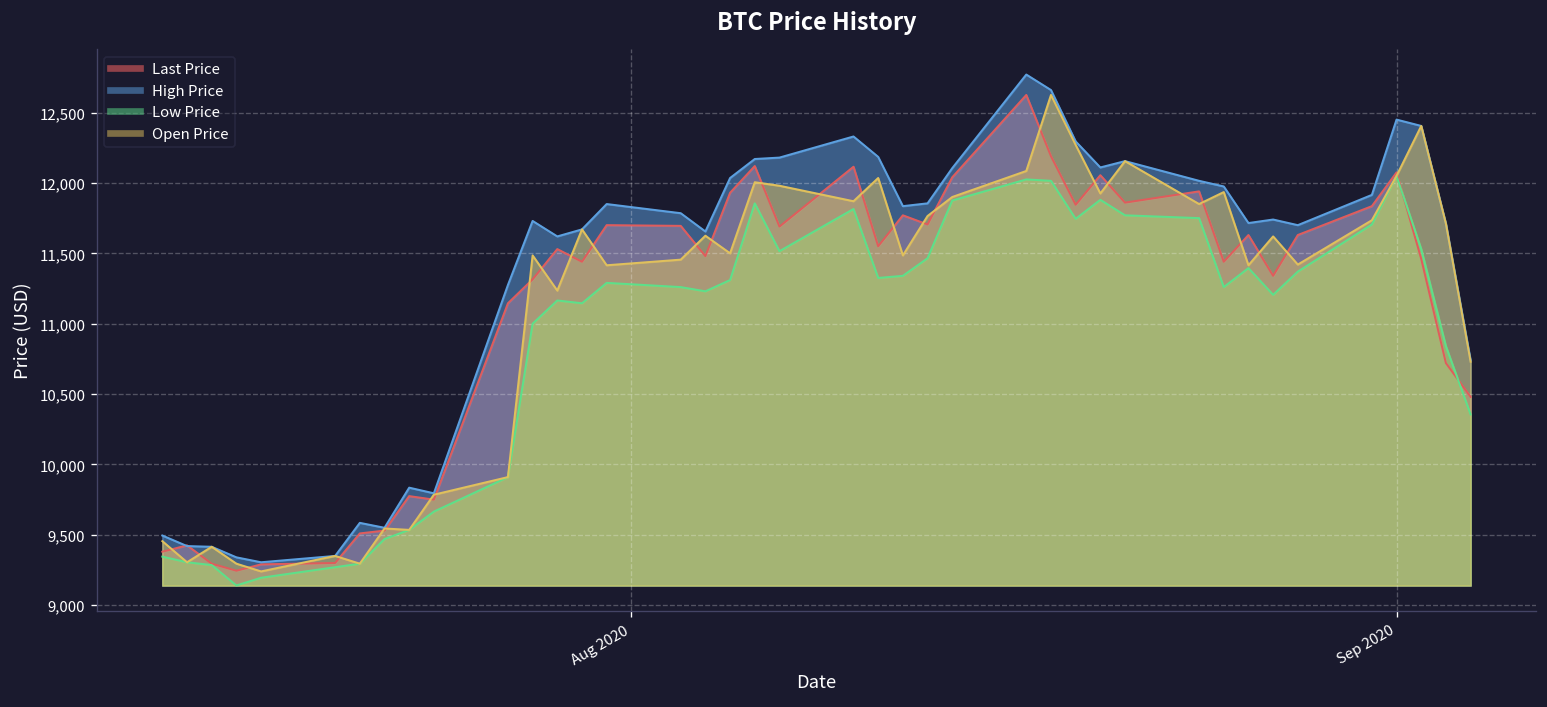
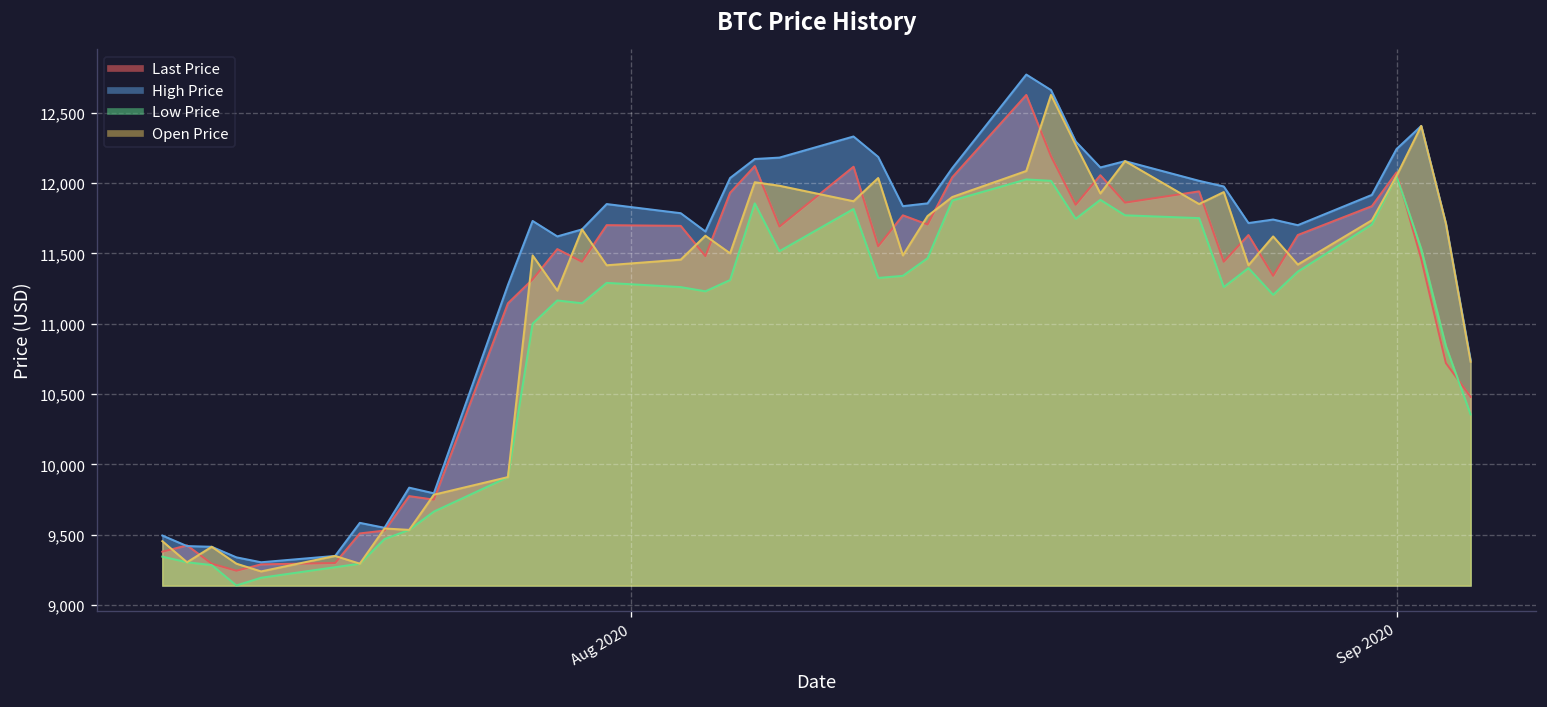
High Price, Sep 2020: 12,450 -> 12,240
